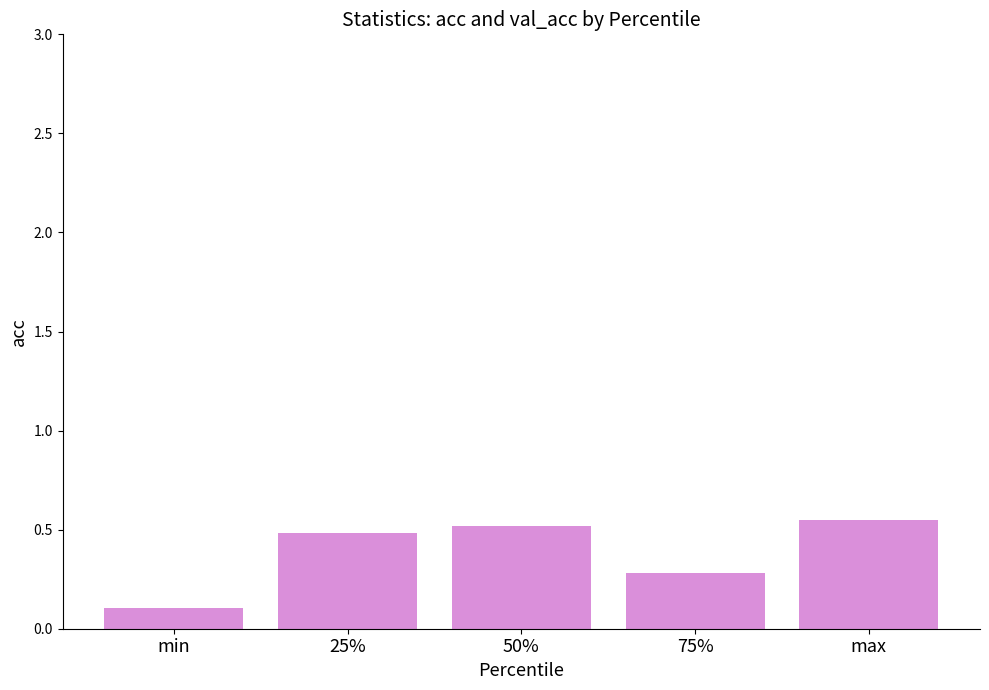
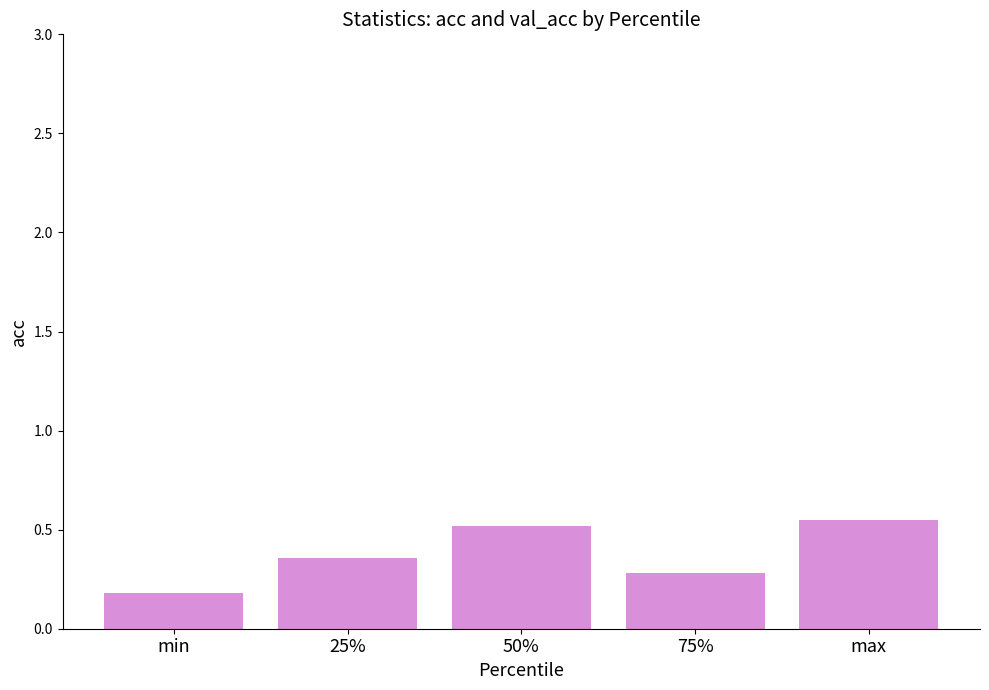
min: 0.11 -> 0.18
25%: 0.49 -> 0.36
